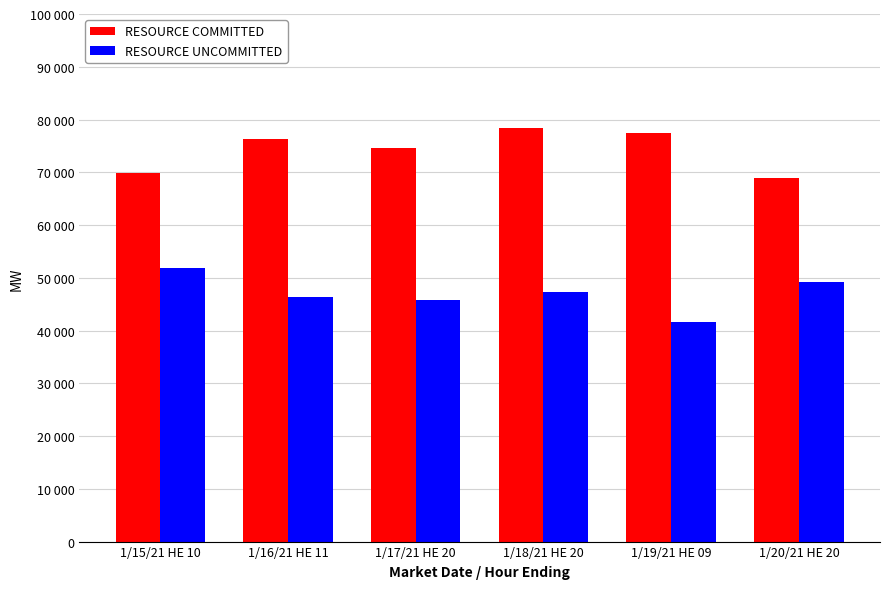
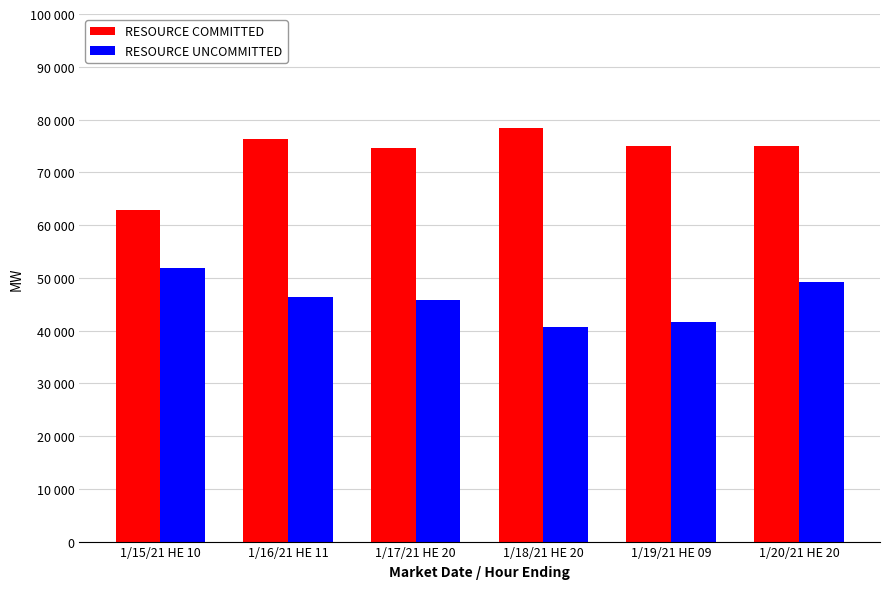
RESOURCE COMMITTED, 1/15/21 HE 10: 70000 -> 63000
RESOURCE UNCOMMITTED, 1/18/21 HE 20: 47000 -> 41000
RESOURCE COMMITTED, 1/19/21 HE 09: 77000 -> 75000
RESOURCE COMMITTED, 1/20/21 HE 20: 69000 -> 75000
